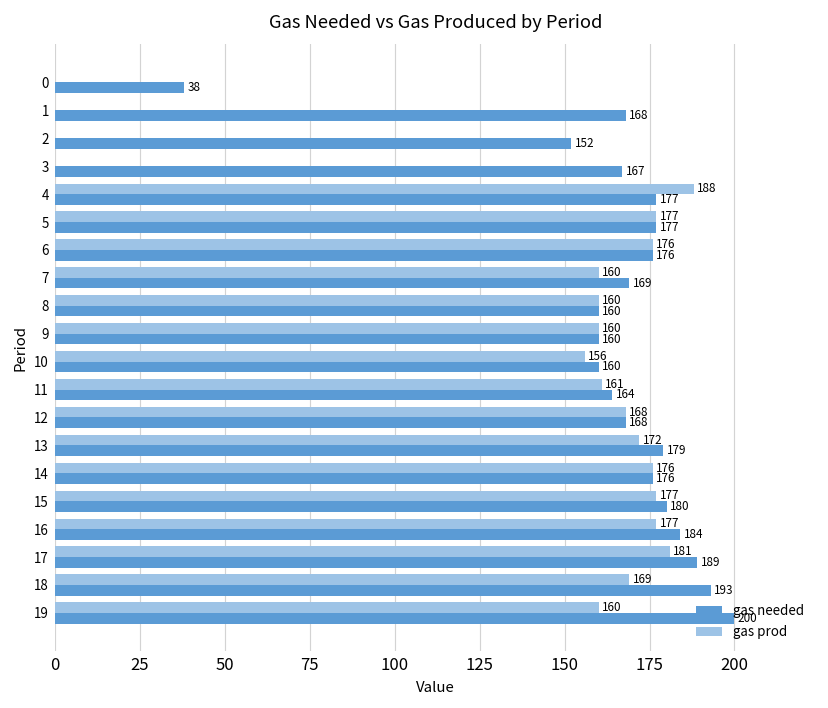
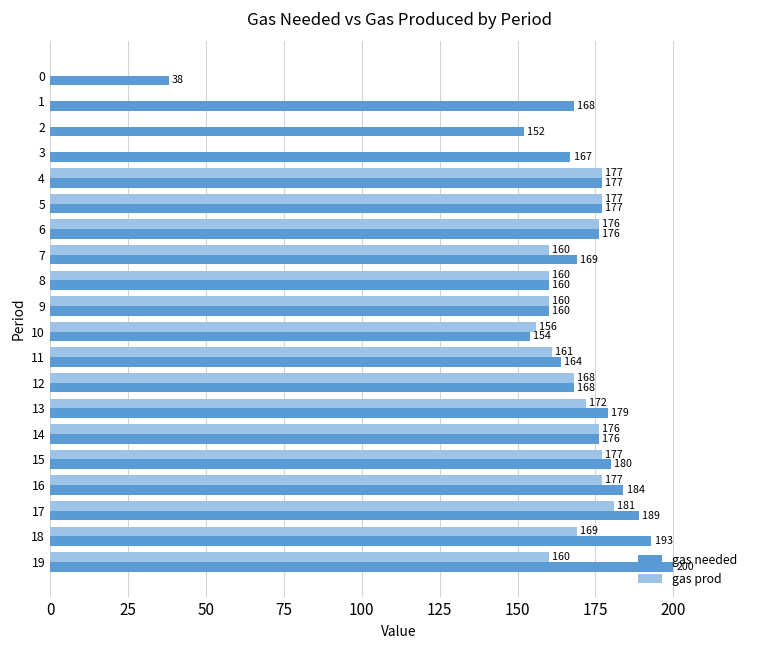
gas prod, 4: 188 -> 177
gas needed, 10: 160 -> 154
